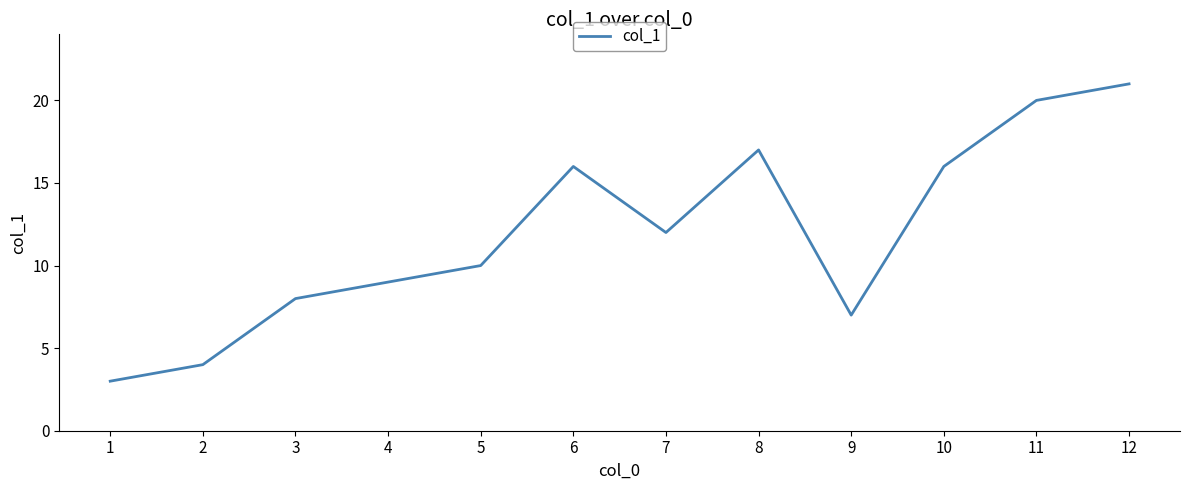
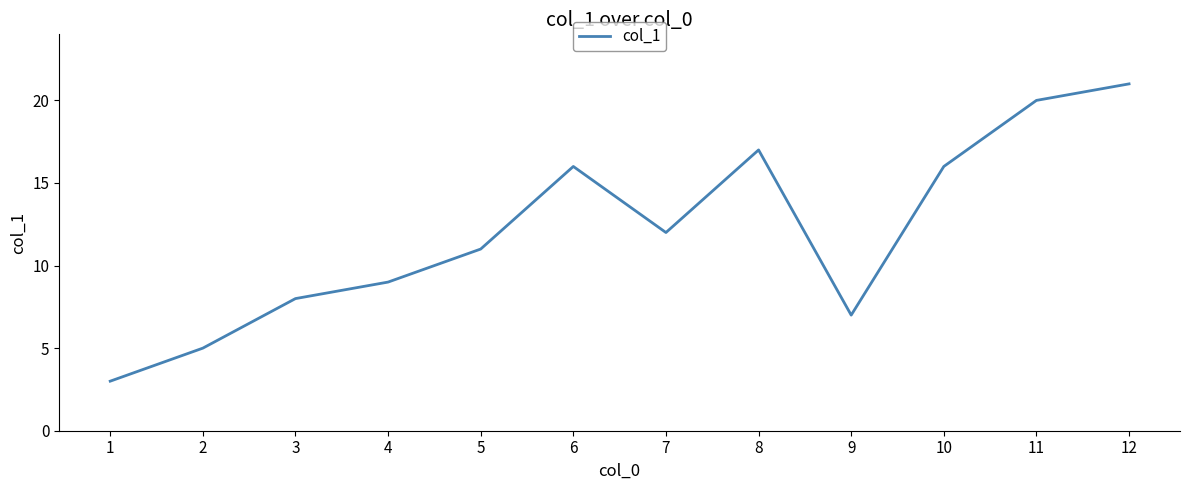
2: 4 -> 5
5: 10 -> 11
